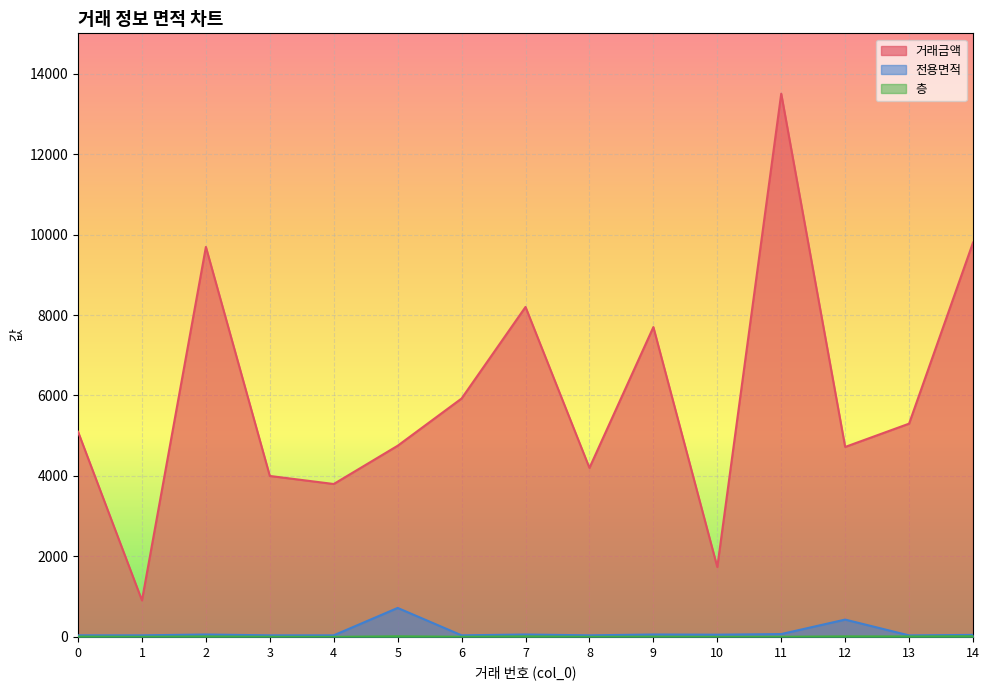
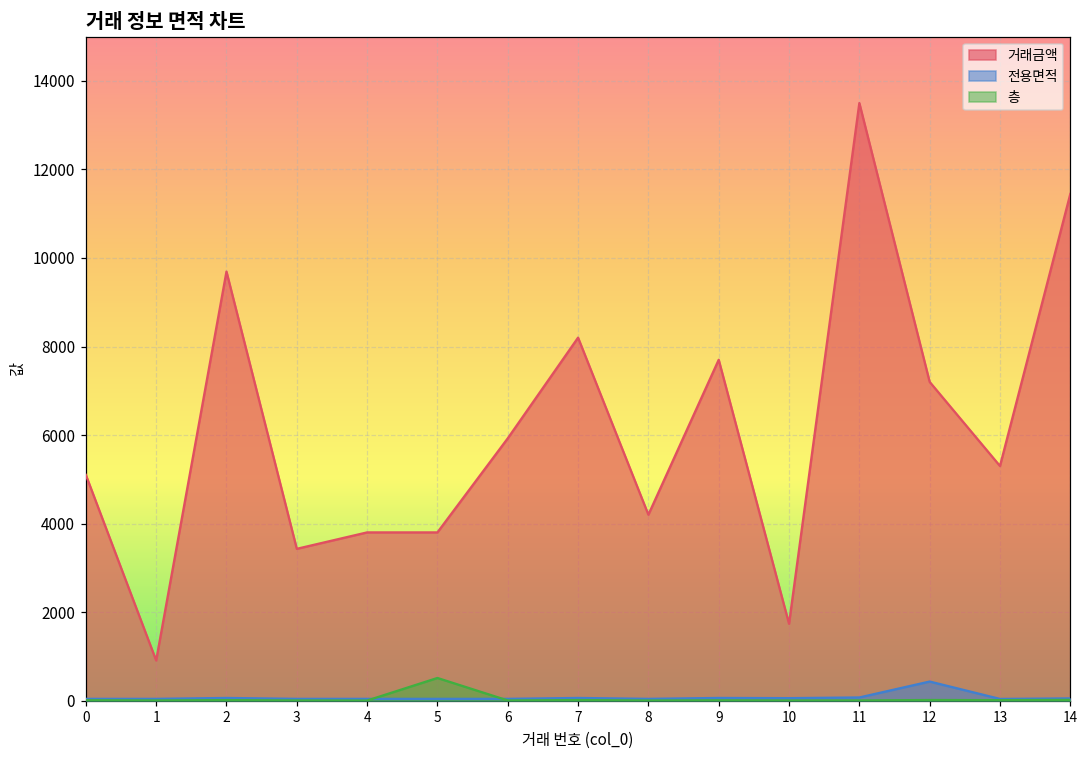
거래금액, 3: 4000 -> 3400
거래금액, 5: 4800 -> 3800
전용면적, 5: 700 -> 0
층, 5: 0 -> 500
거래금액, 12: 4700 -> 7200
거래금액, 14: 9800 -> 11400
